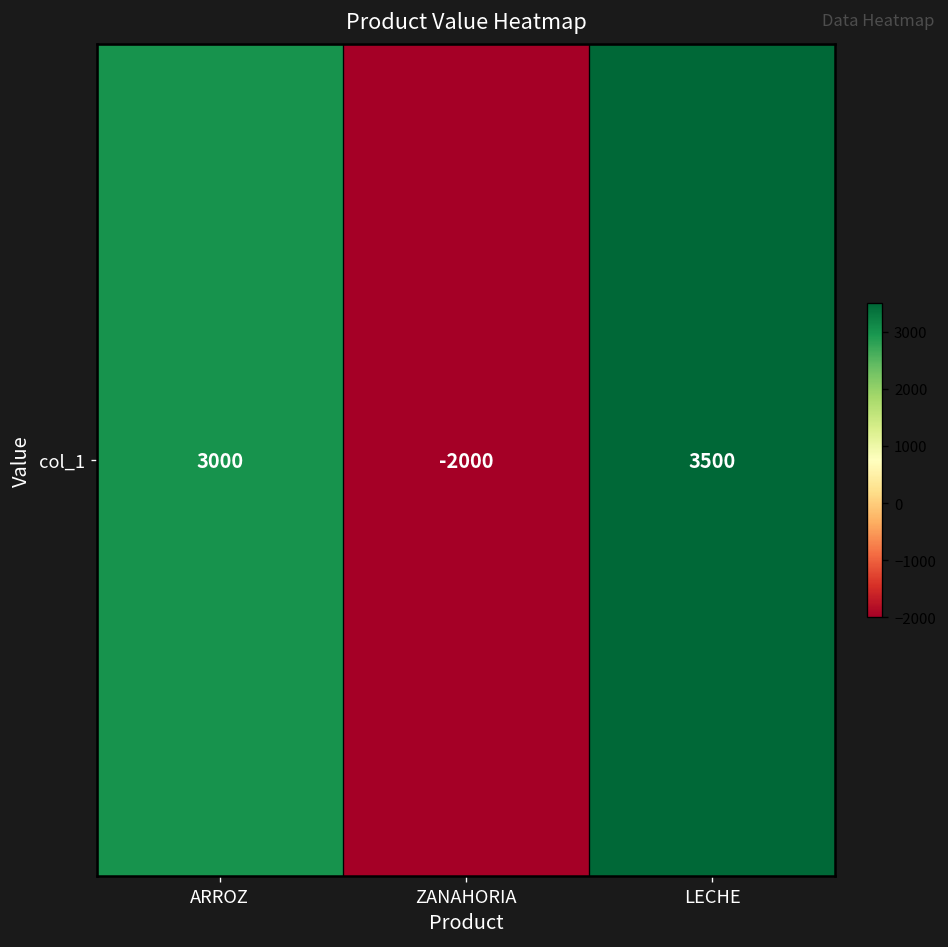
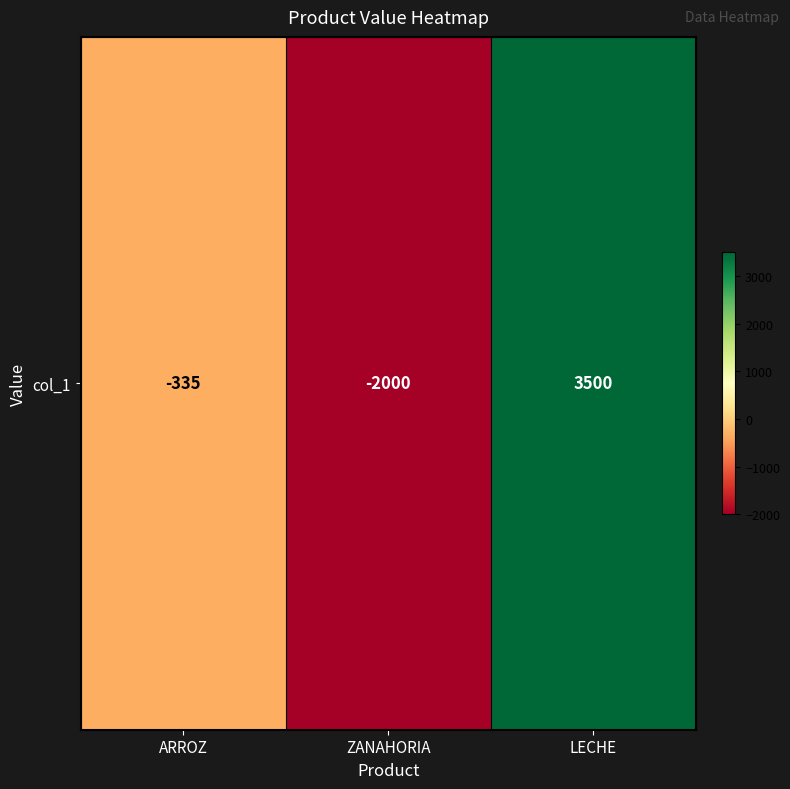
col_1, ARROZ: 3000 -> -335
